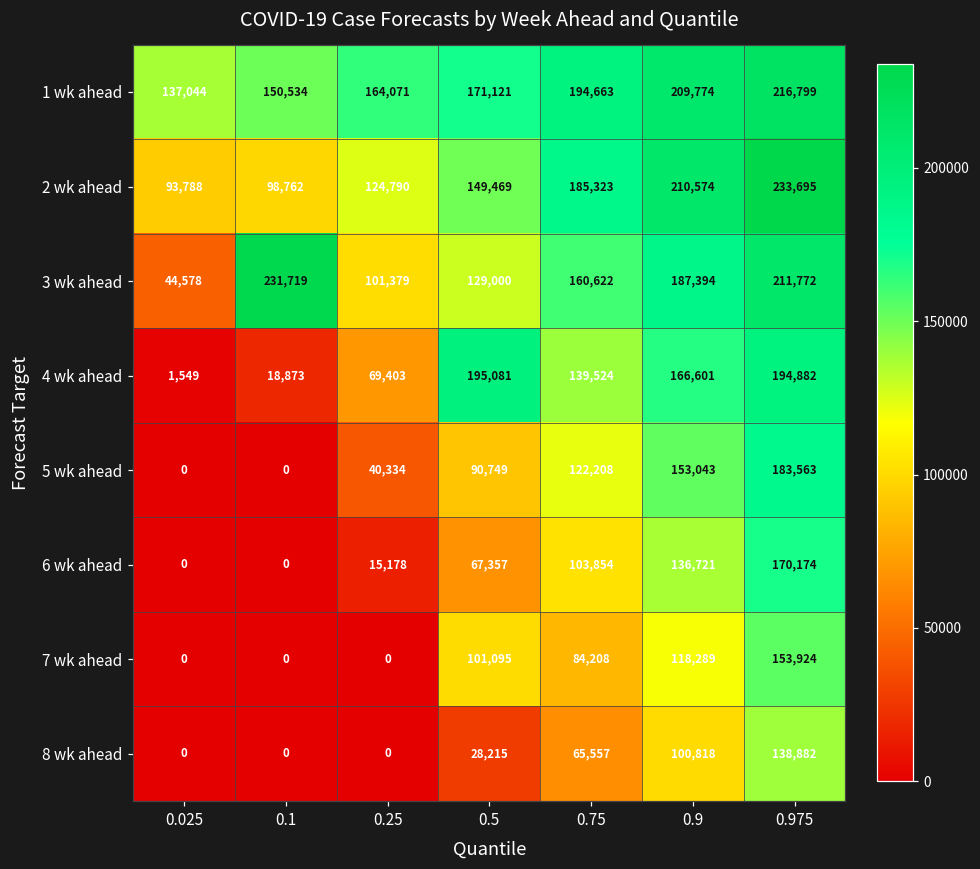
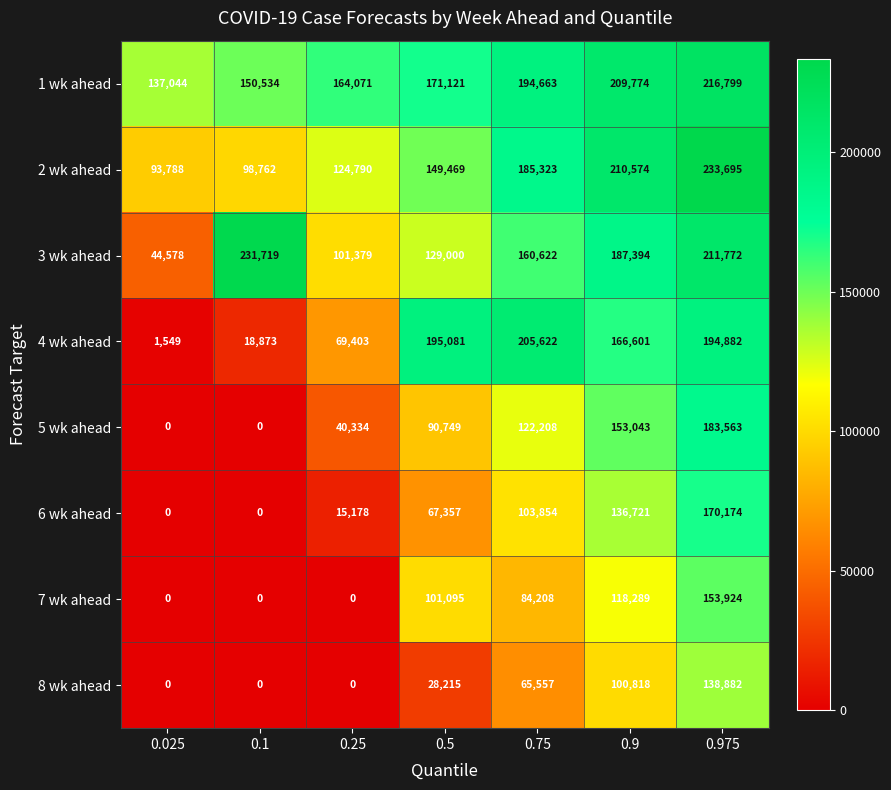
4 wk ahead, 0.75: 139,524 -> 205,622
